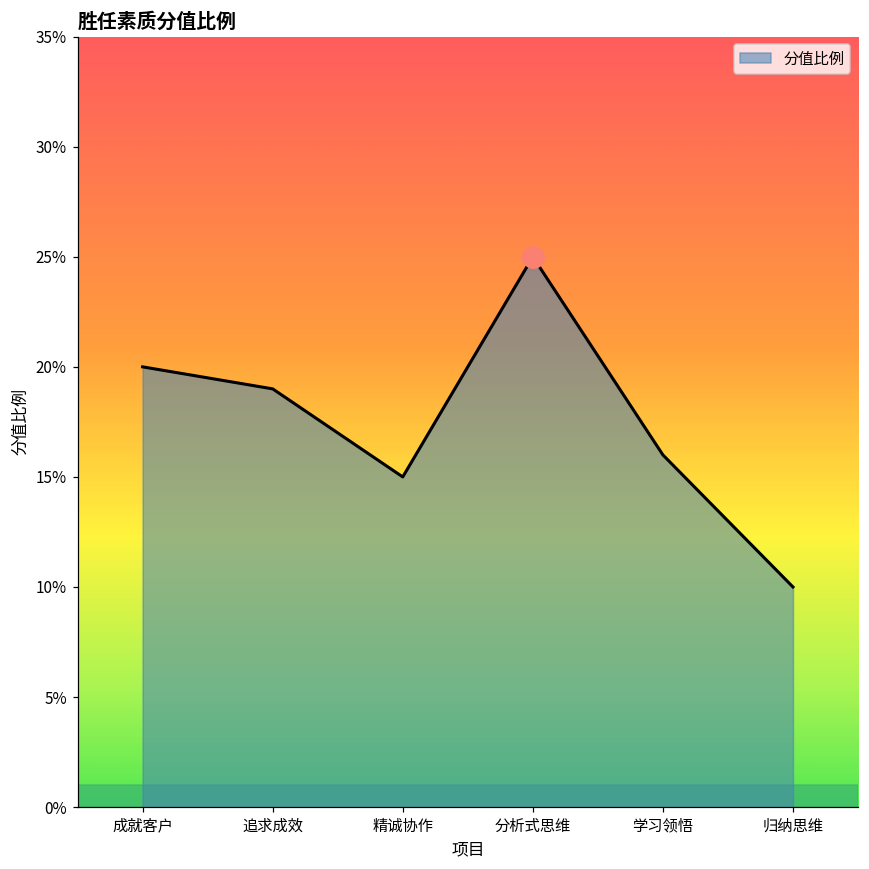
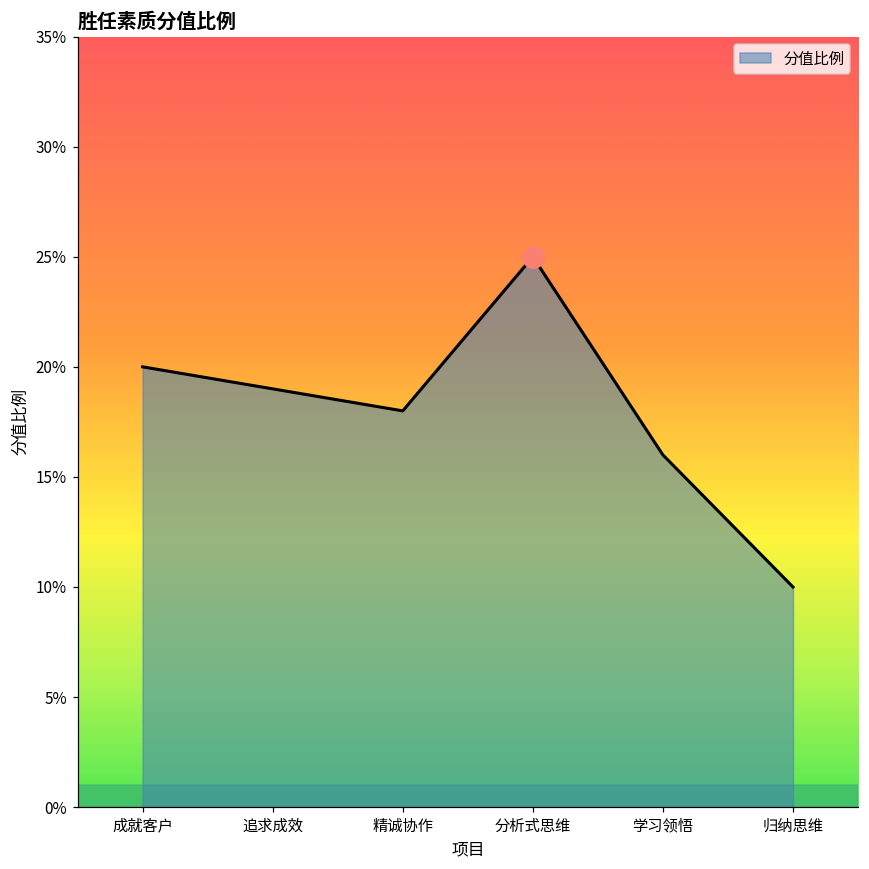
分值比例, 精诚协作: 15.0% -> 18.0%
